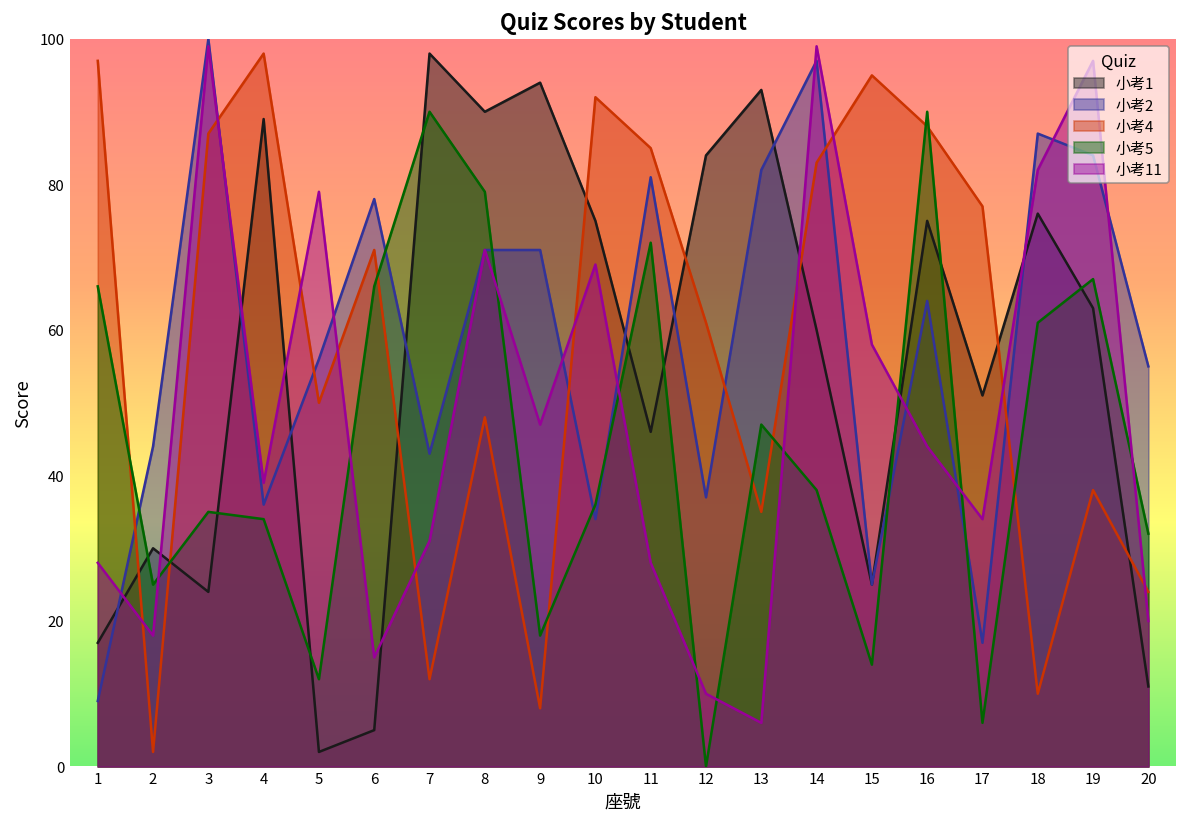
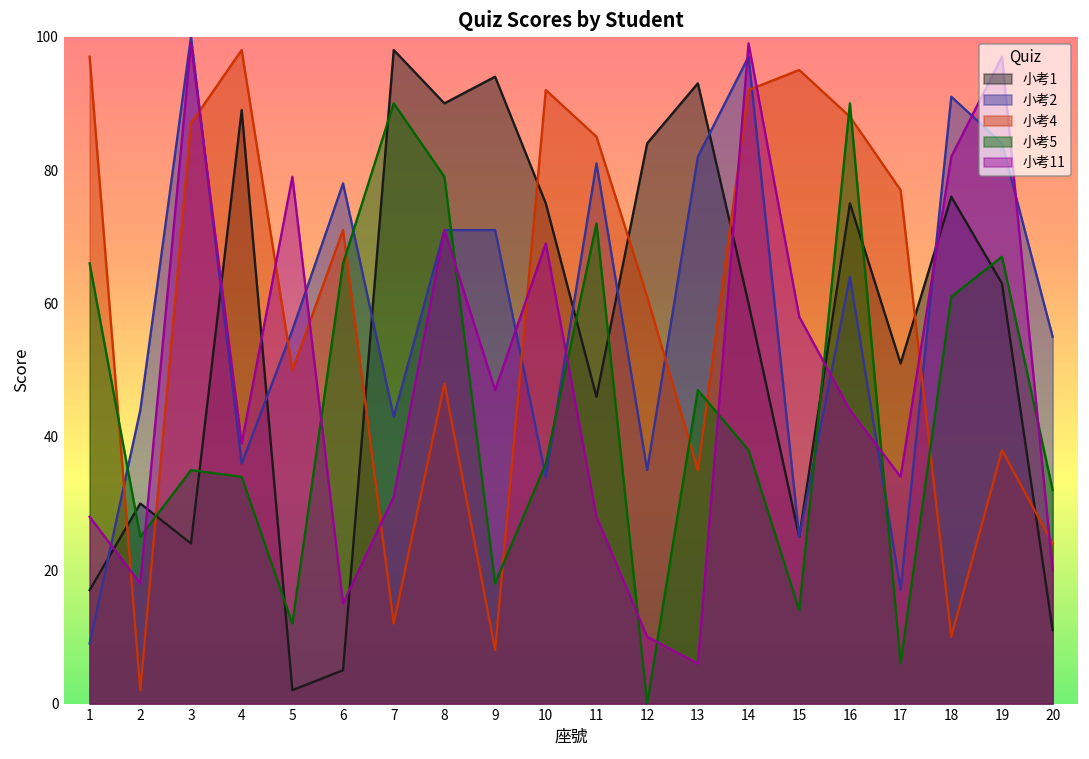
小考2, 12: 37 -> 35
小考4, 14: 83 -> 92
小考2, 18: 87 -> 91
